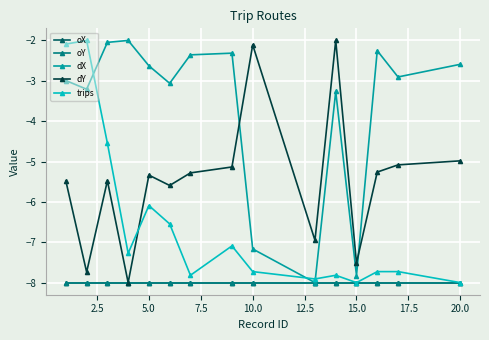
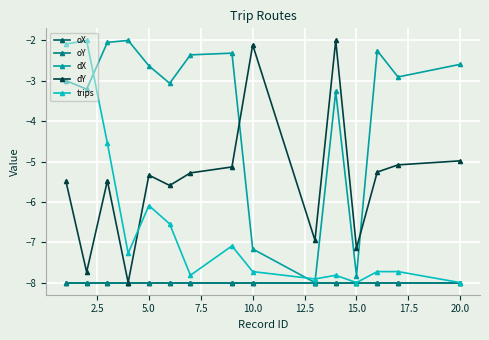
dY, 15.0: -7.5 -> -7.1
